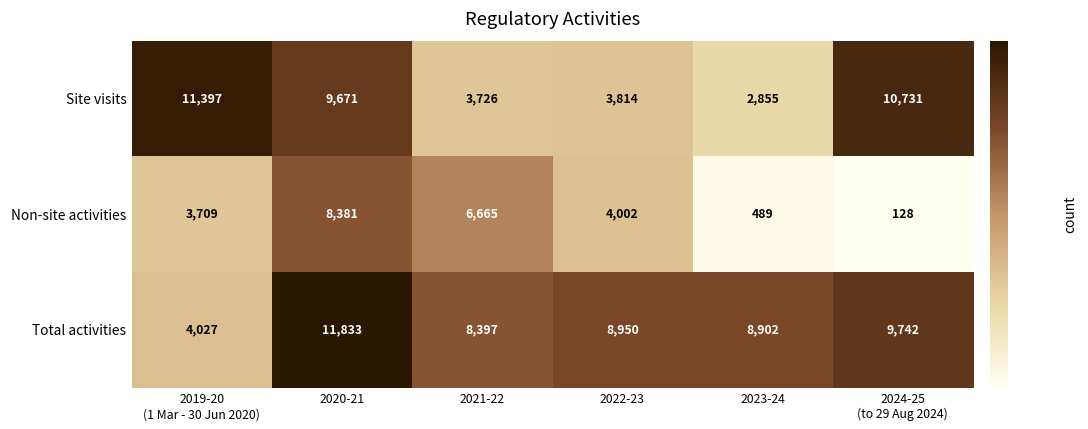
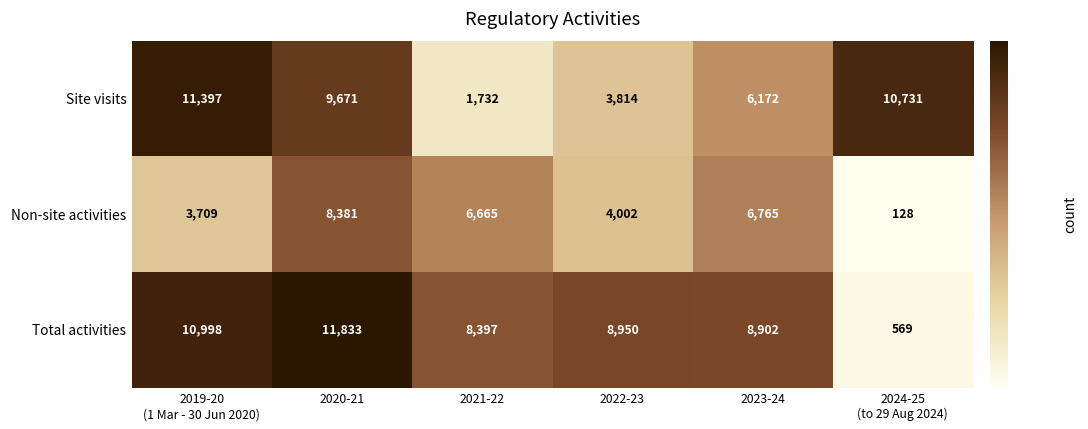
Site visits, 2021-22: 3,726 -> 1,732
Site visits, 2023-24: 2,855 -> 6,172
Non-site activities, 2023-24: 489 -> 6,765
Total activities, 2019-20 (1 Mar - 30 Jun 2020): 4,027 -> 10,998
Total activities, 2024-25 (to 29 Aug 2024): 9,742 -> 569
